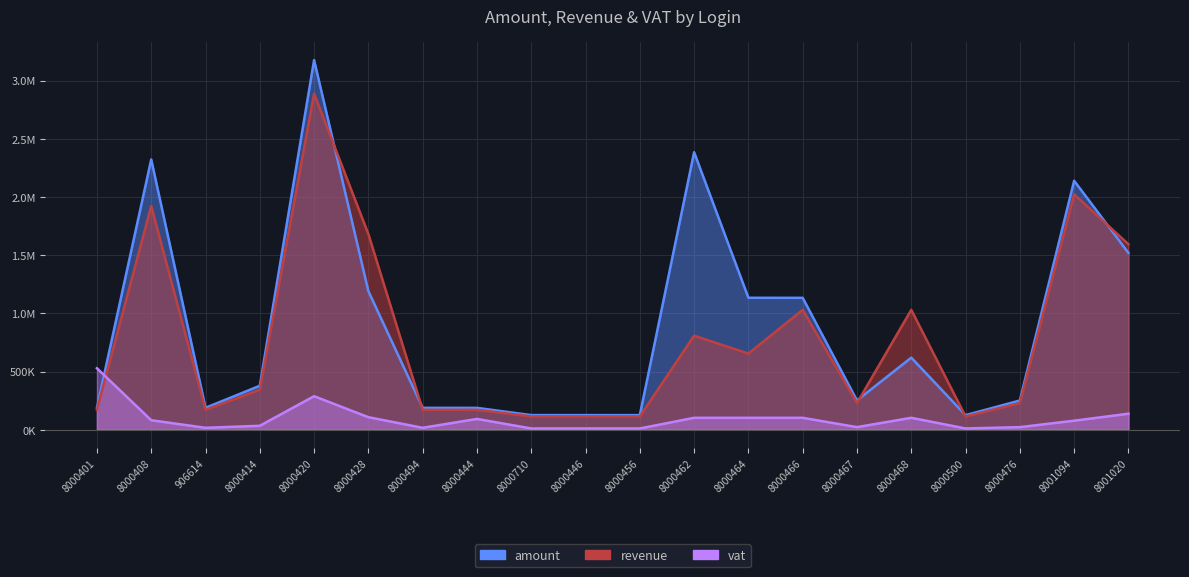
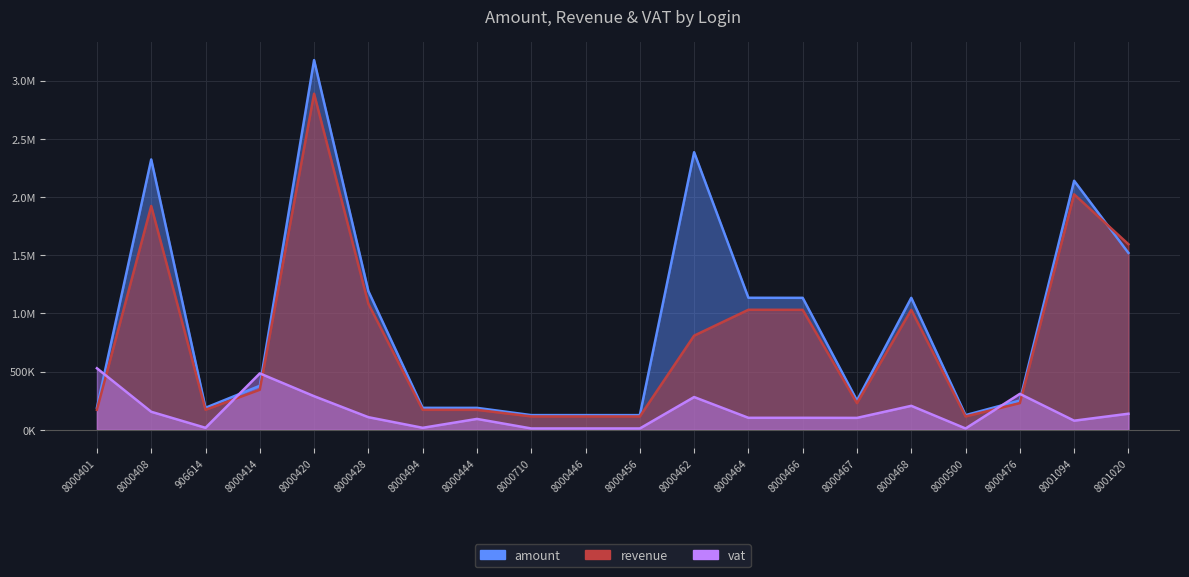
vat, 8000408: 80000 -> 150000
vat, 8000414: 30000 -> 480000
revenue, 8000428: 1680000 -> 1080000
vat, 8000462: 100000 -> 280000
revenue, 8000464: 650000 -> 1030000
vat, 8000467: 20000 -> 100000
amount, 8000468: 620000 -> 1130000
vat, 8000468: 100000 -> 210000
vat, 8000476: 20000 -> 310000
